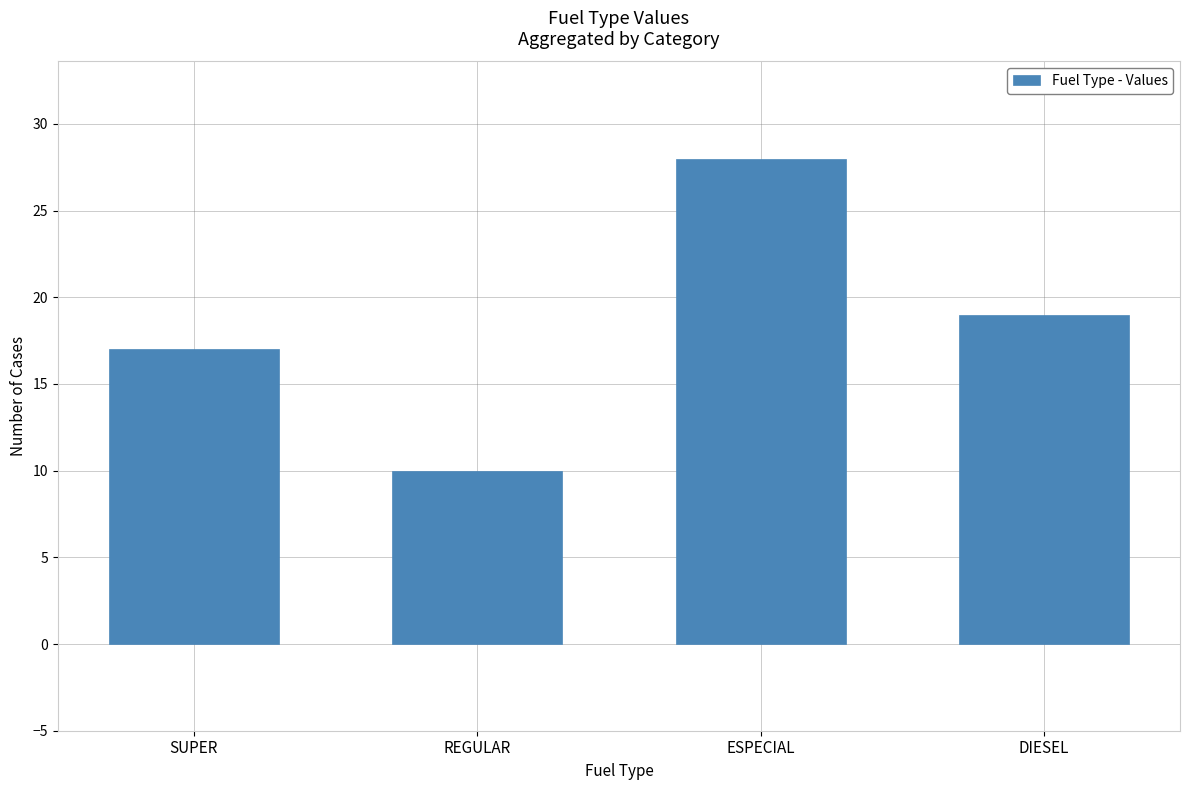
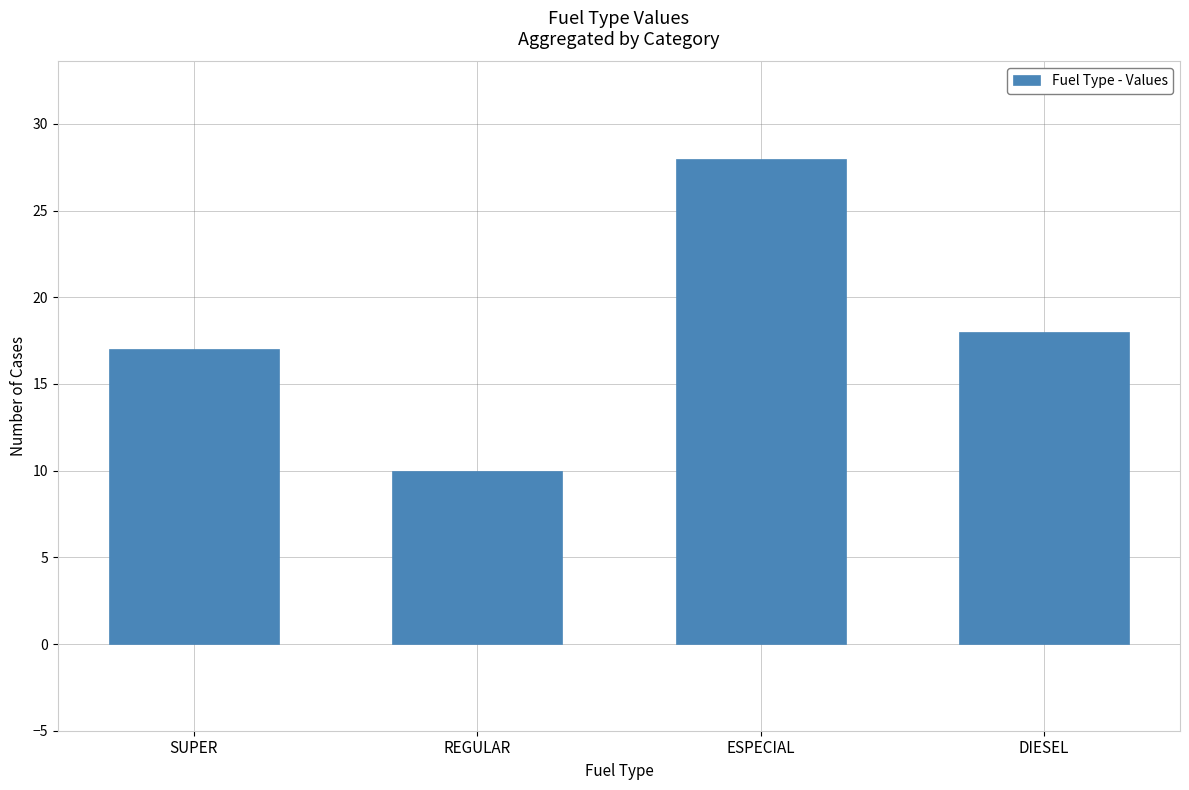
DIESEL: 19 -> 18
